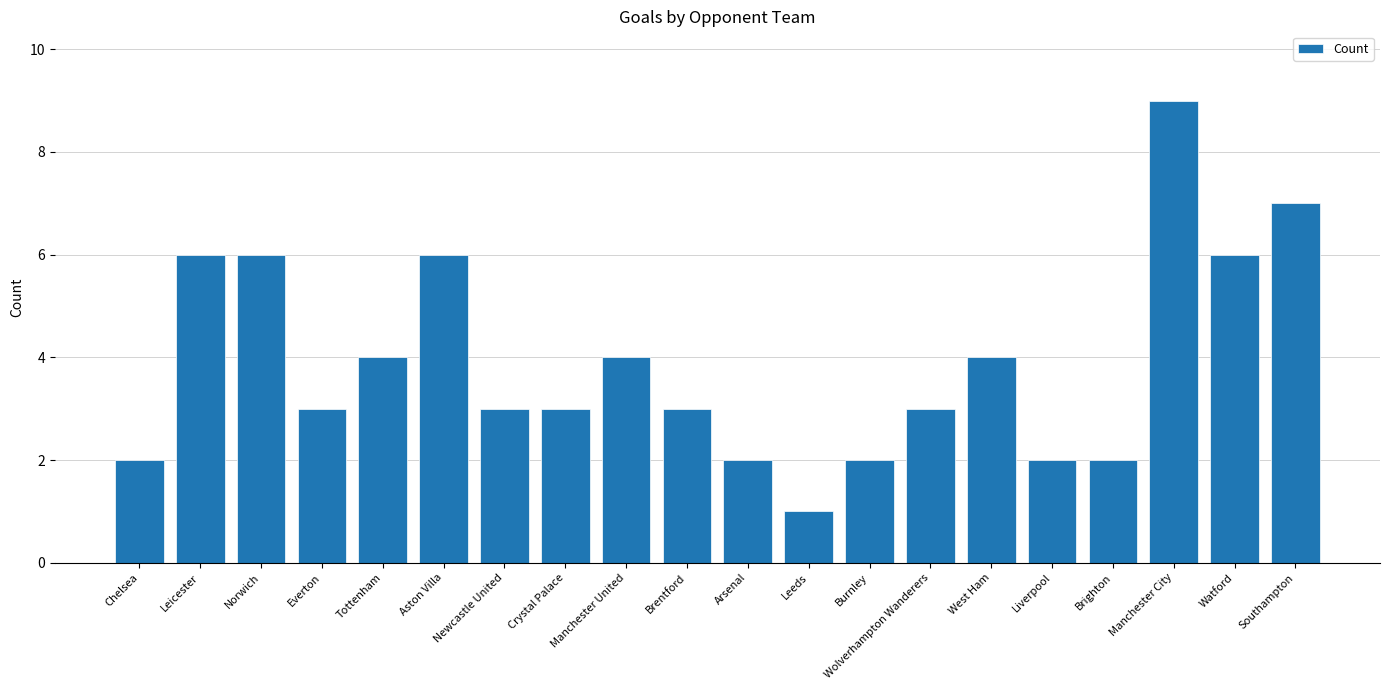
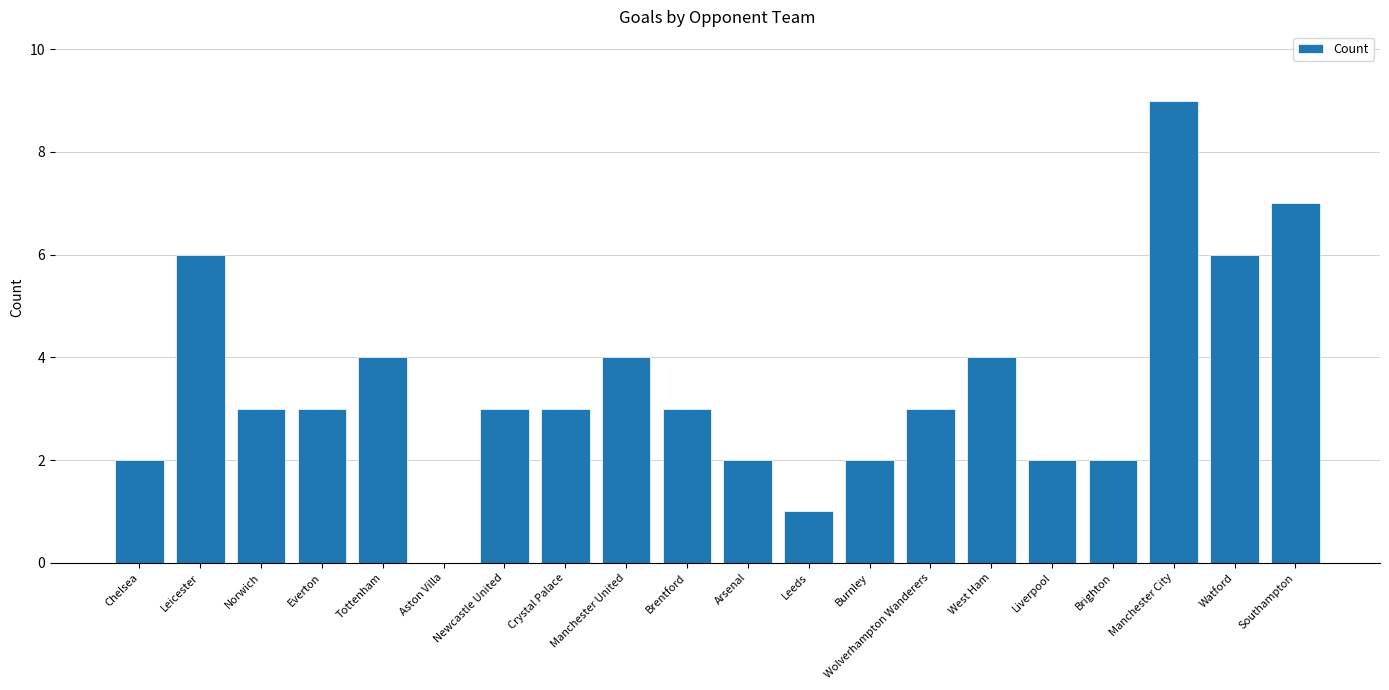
Norwich: 6 -> 3
Aston Villa: 6 -> 0
